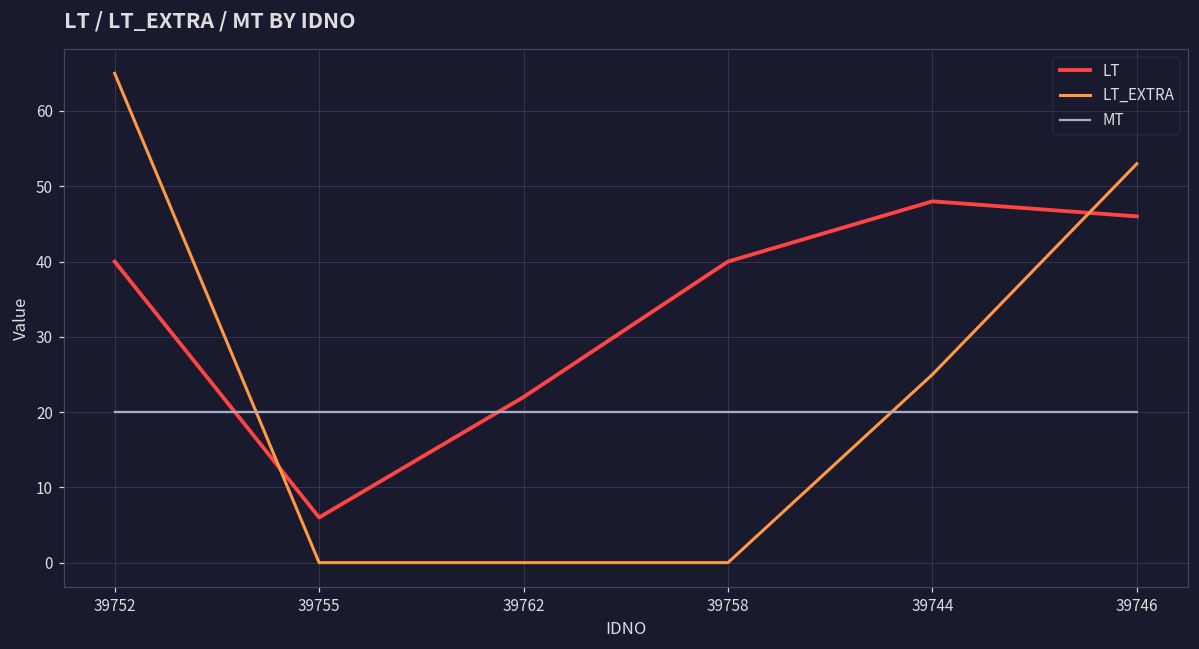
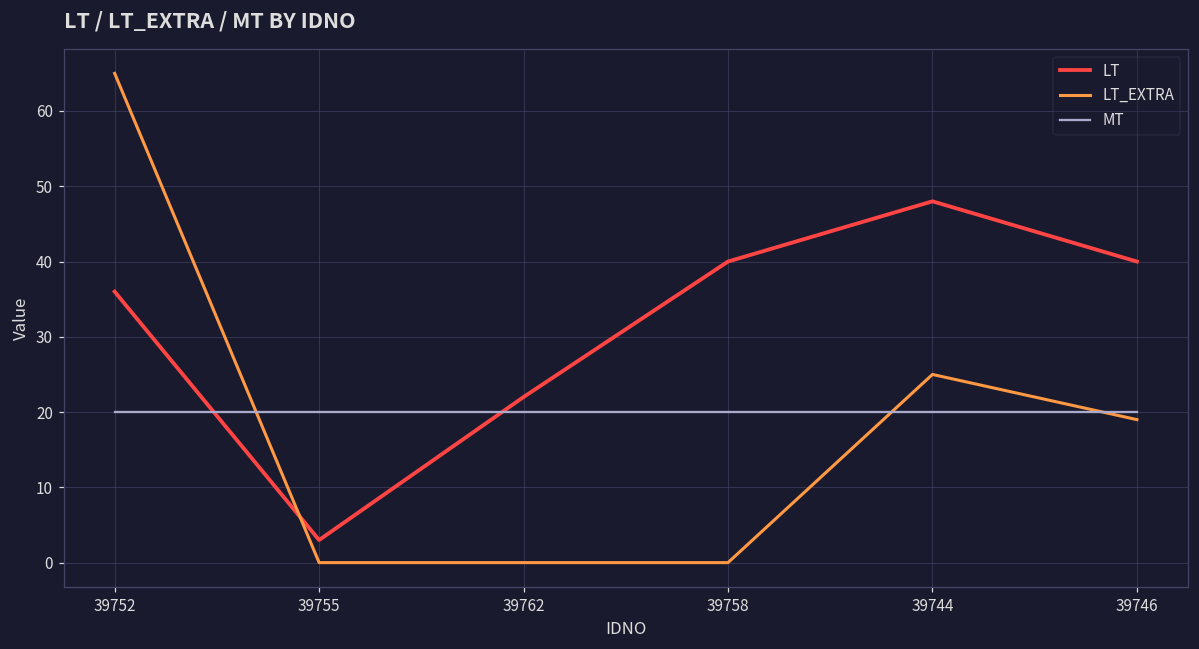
LT, 39752: 40 -> 36
LT, 39755: 6 -> 3
LT, 39746: 46 -> 40
LT_EXTRA, 39746: 53 -> 19
